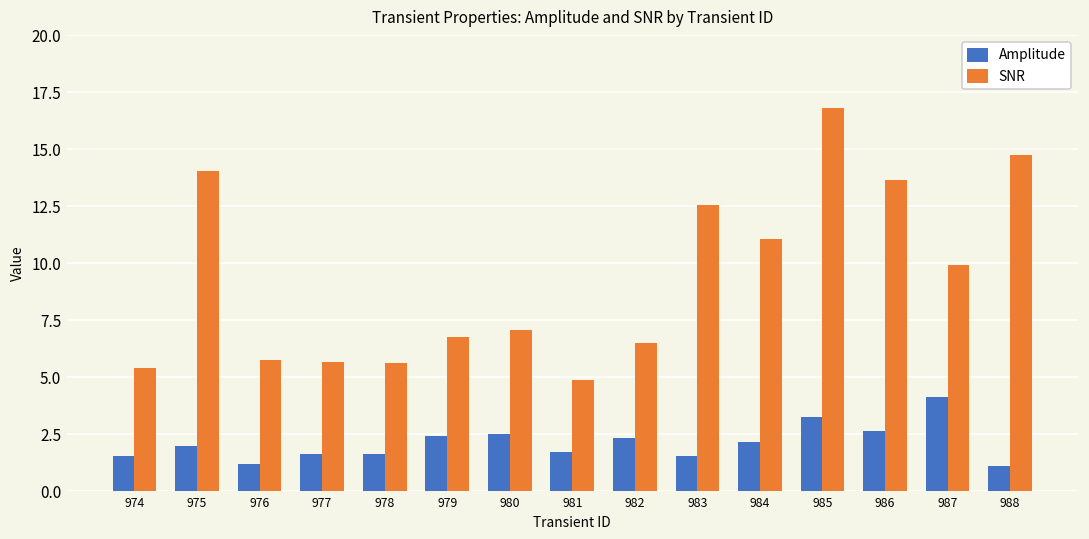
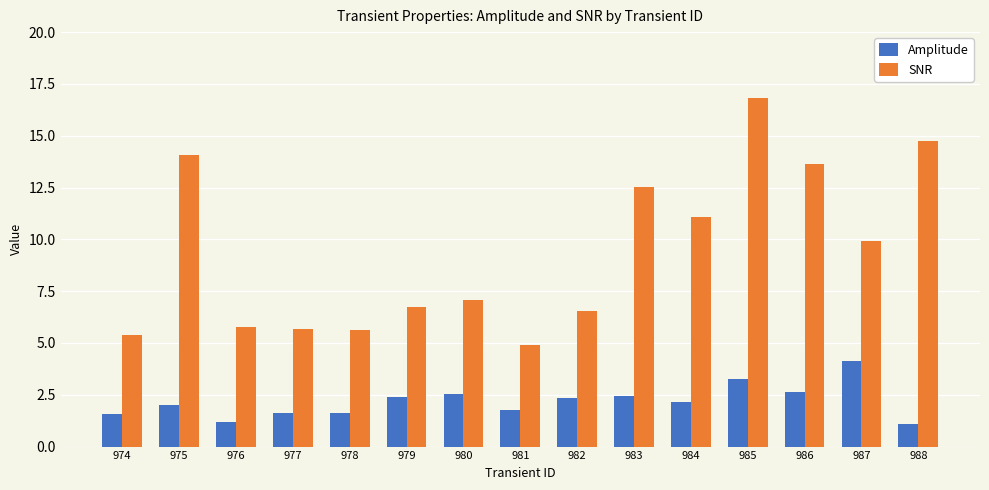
Amplitude, 983: 1.5 -> 2.4
